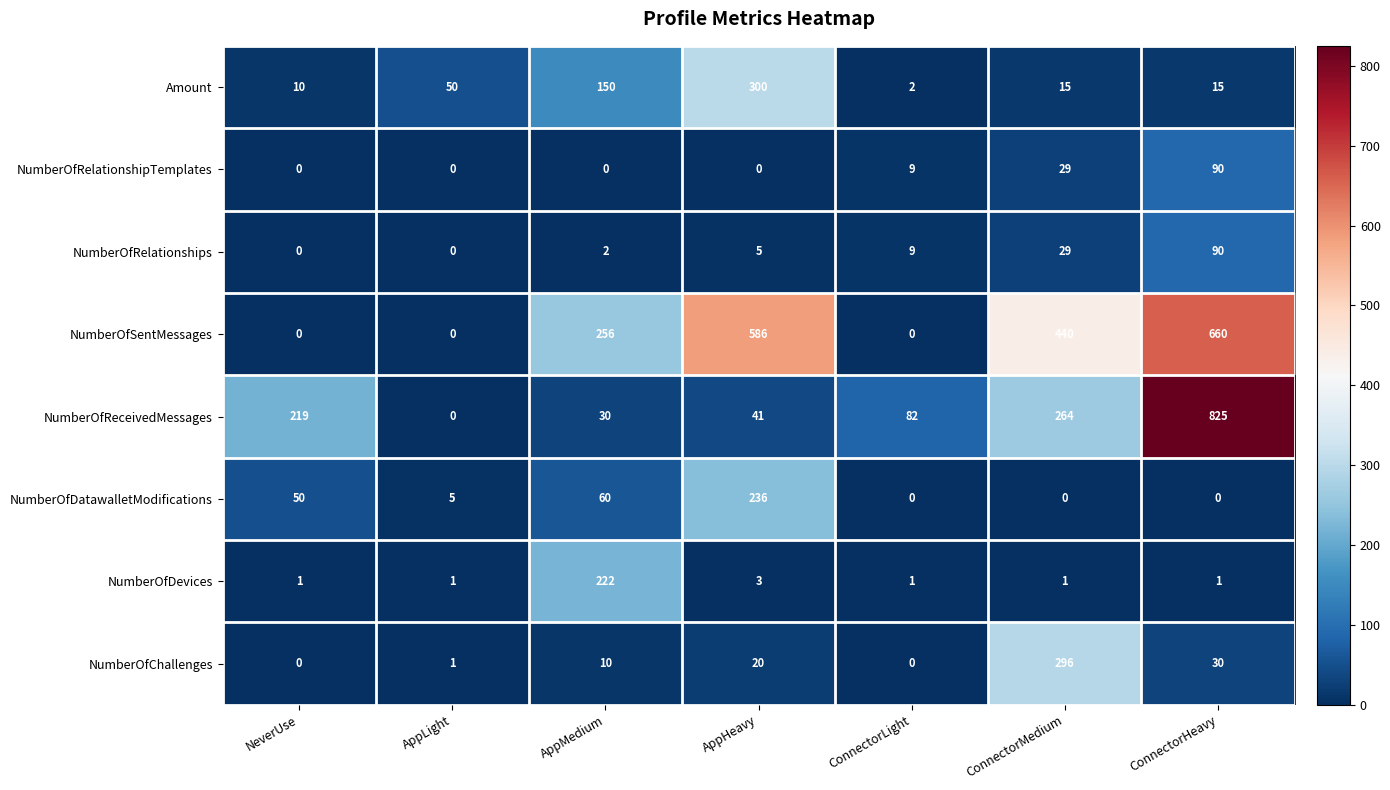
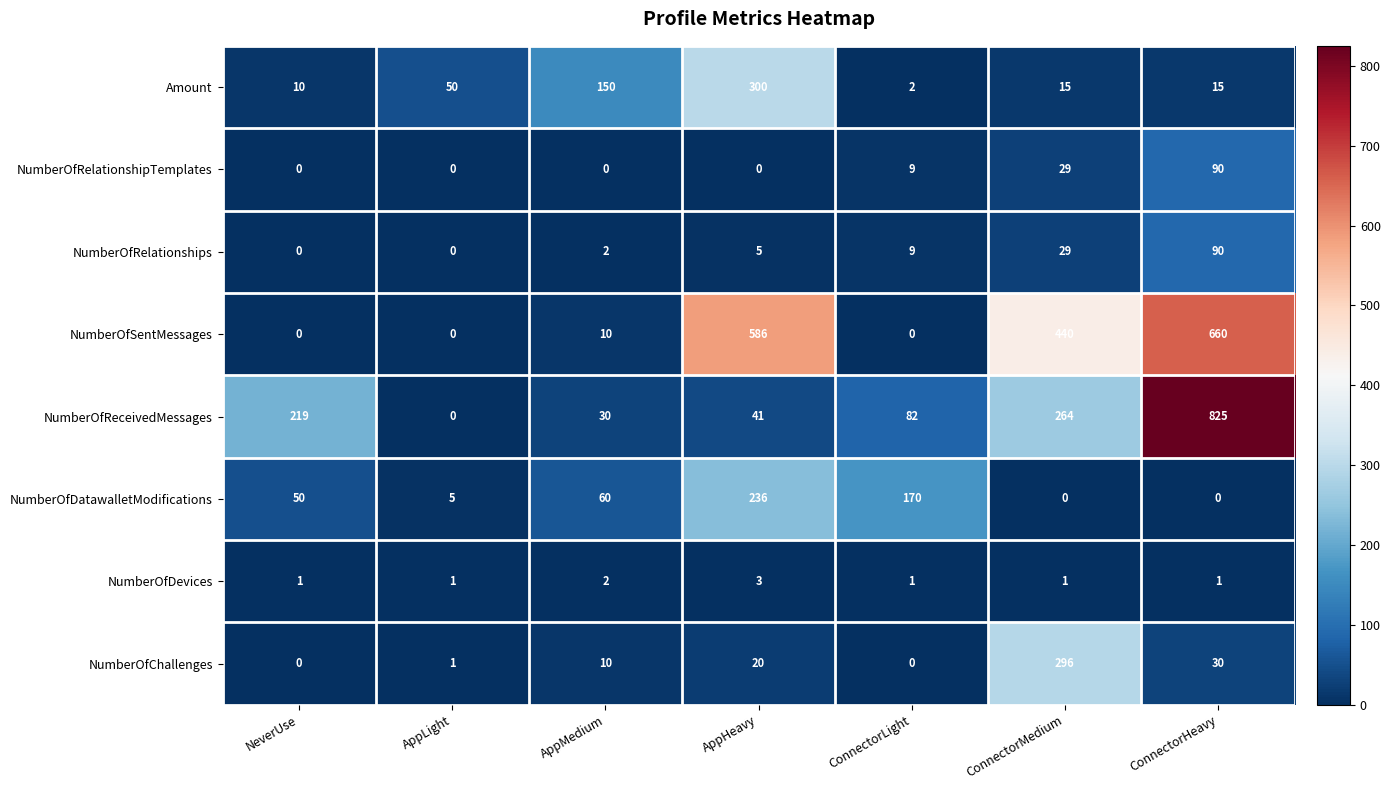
NumberOfSentMessages, AppMedium: 256 -> 10
NumberOfDatawalletModifications, ConnectorLight: 0 -> 170
NumberOfDevices, AppMedium: 222 -> 2
